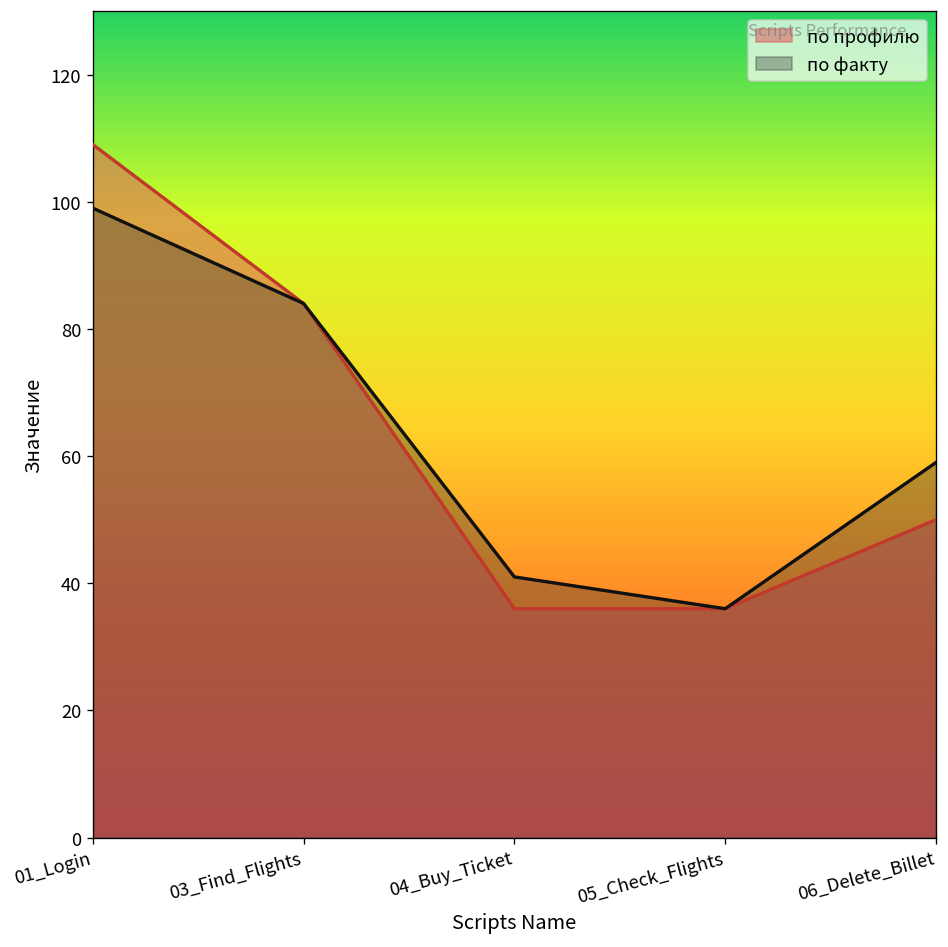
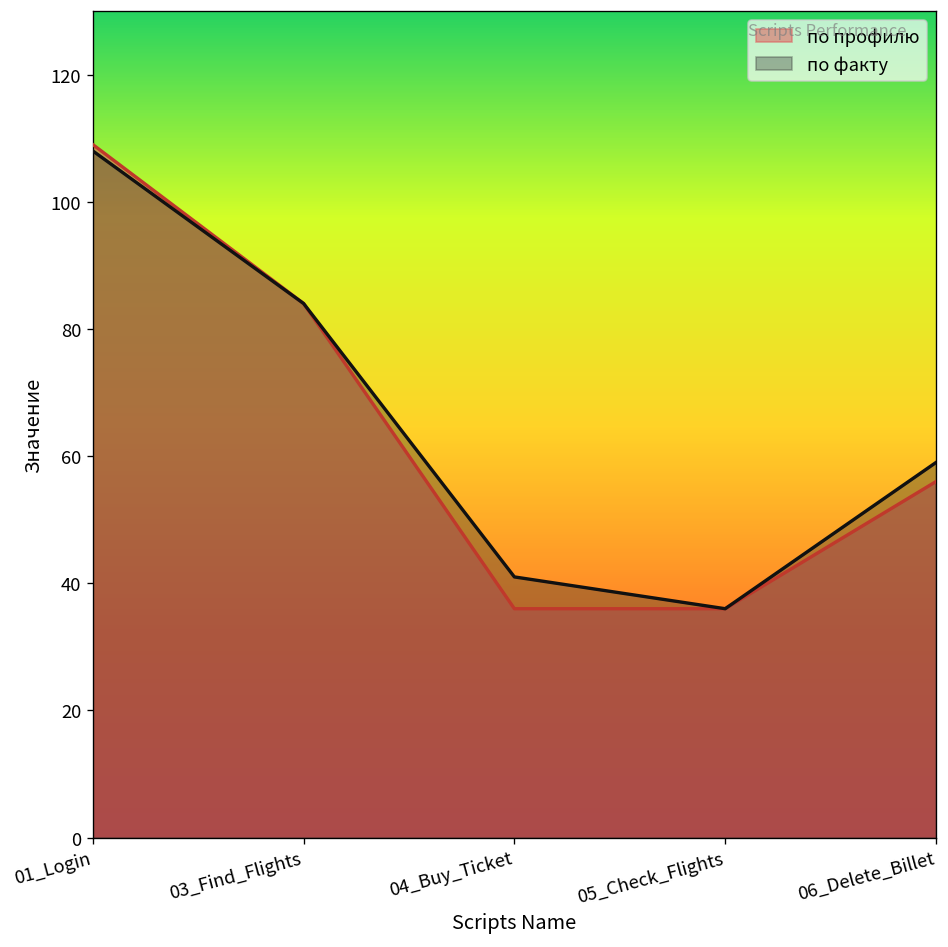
по факту, 01_Login: 99 -> 108
по профилю, 06_Delete_Billet: 50 -> 56
